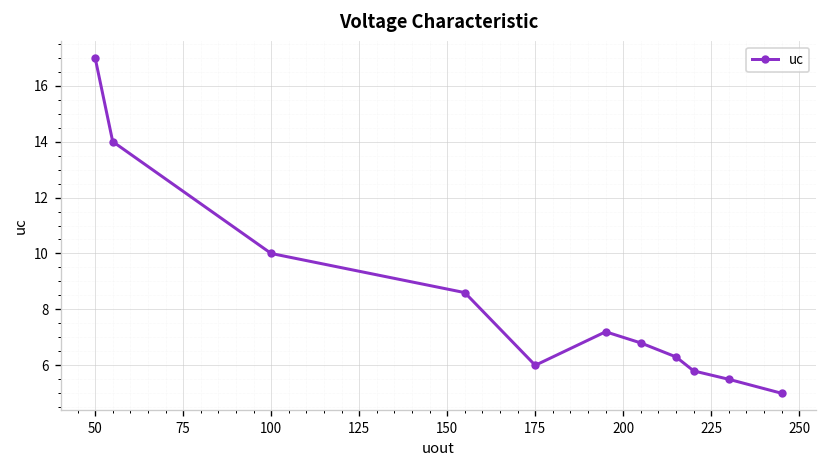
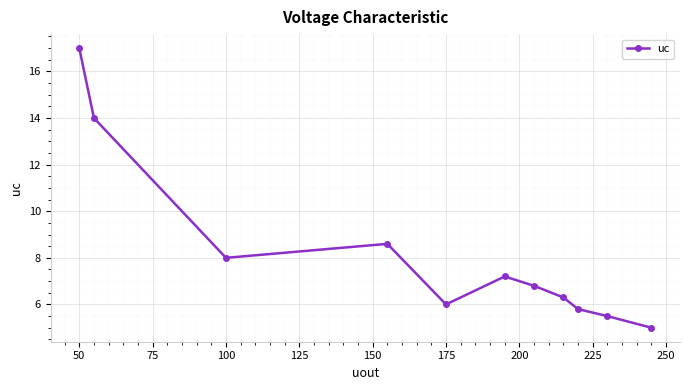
100: 10 -> 8
